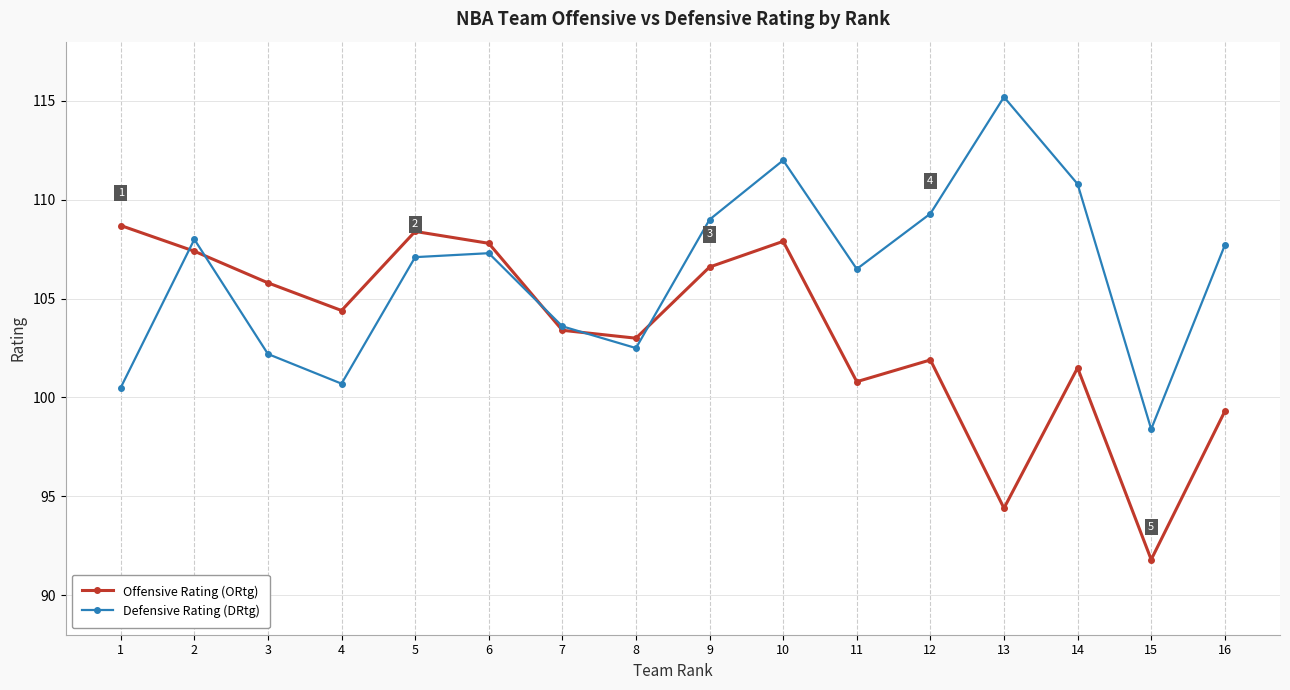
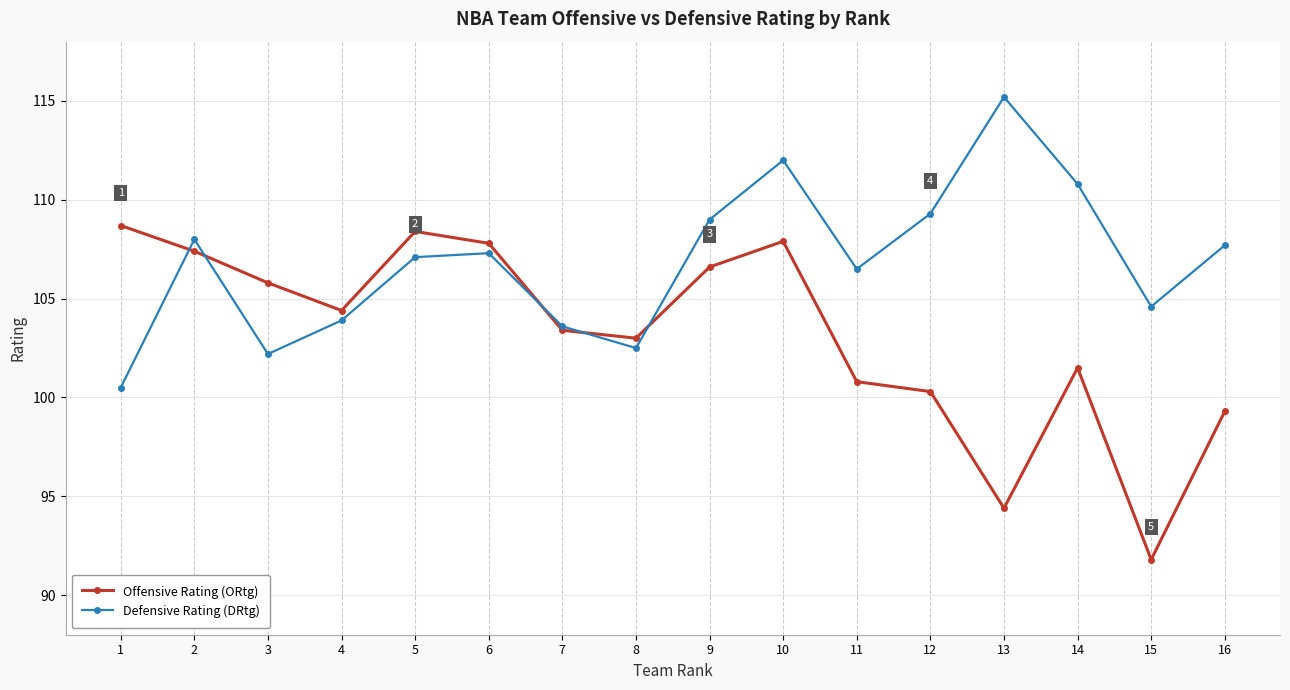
Defensive Rating (DRtg), 4: 100.7 -> 103.9
Offensive Rating (ORtg), 12: 101.9 -> 100.3
Defensive Rating (DRtg), 15: 98.4 -> 104.6
